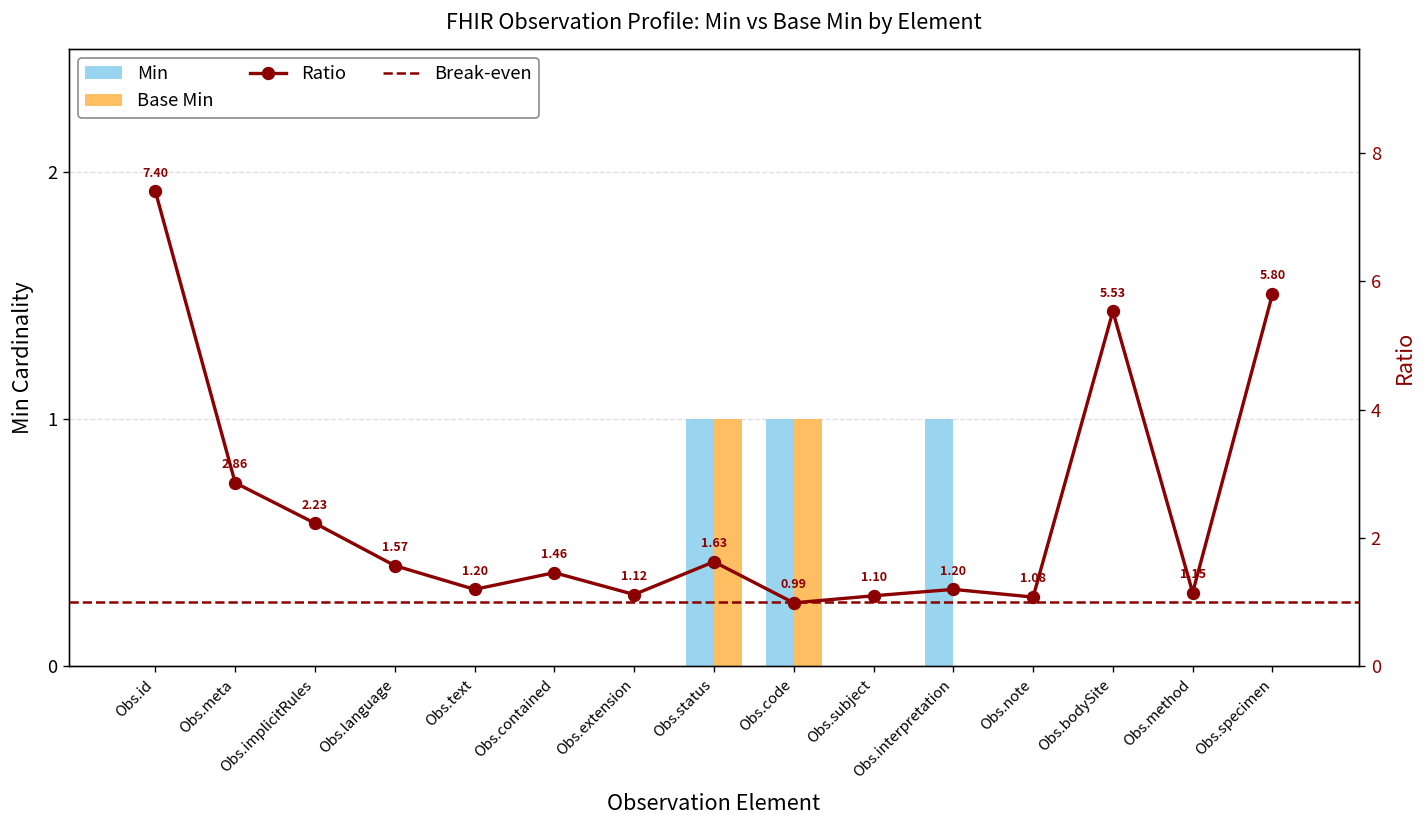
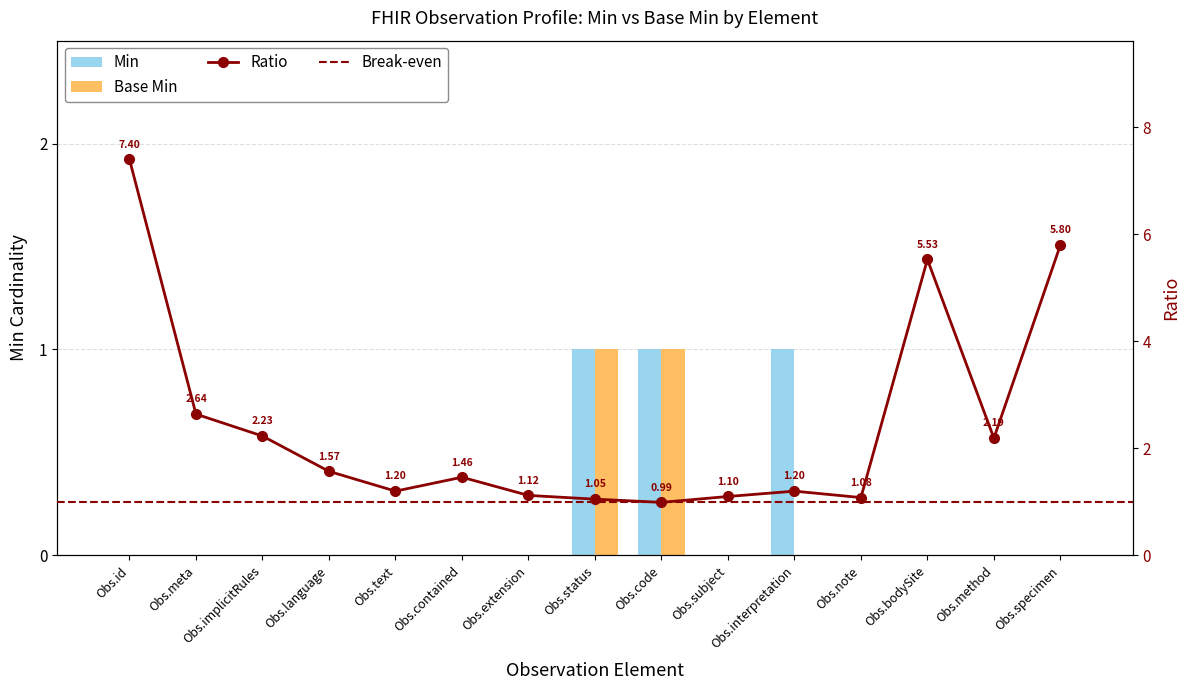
Ratio, Obs.meta: 2.86 -> 2.64
Ratio, Obs.status: 1.63 -> 1.05
Ratio, Obs.method: 1.15 -> 2.19
